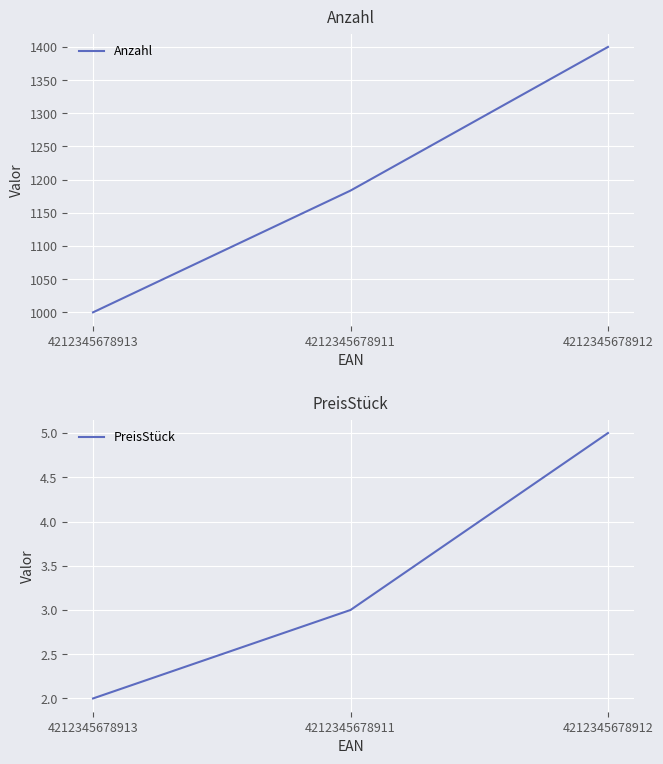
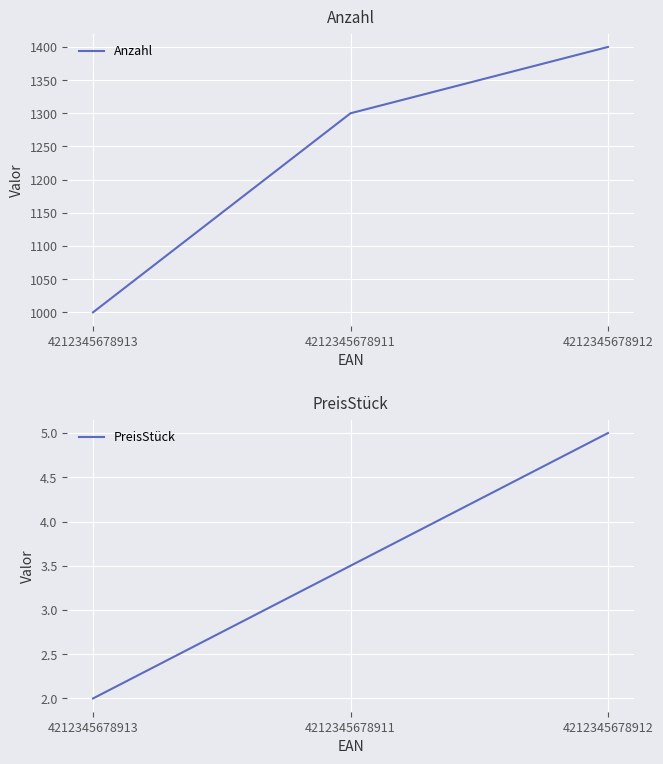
Anzahl, 4212345678911: 1180 -> 1300
PreisStück, 4212345678911: 3.0 -> 3.5
